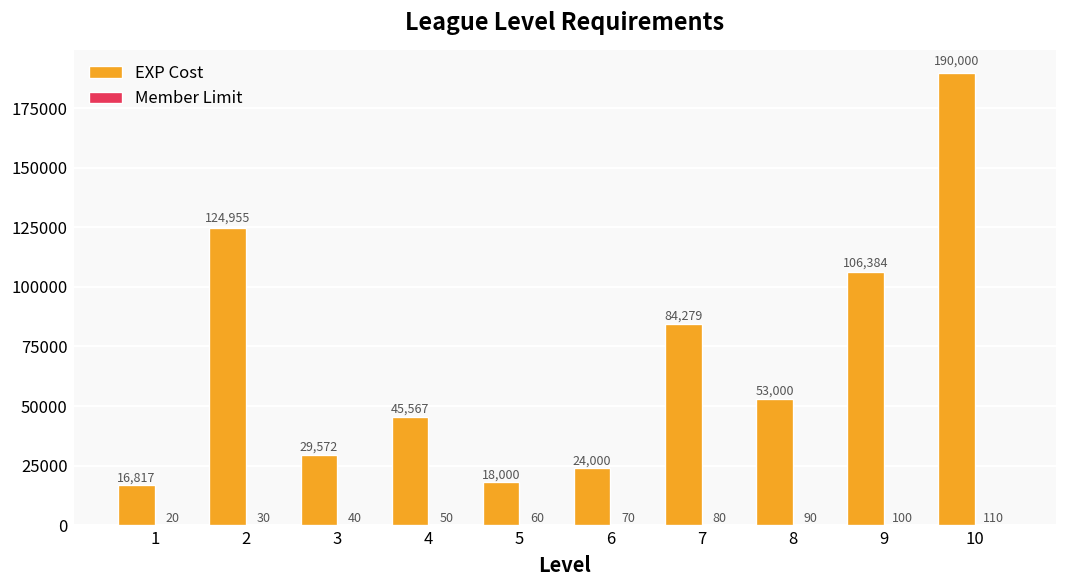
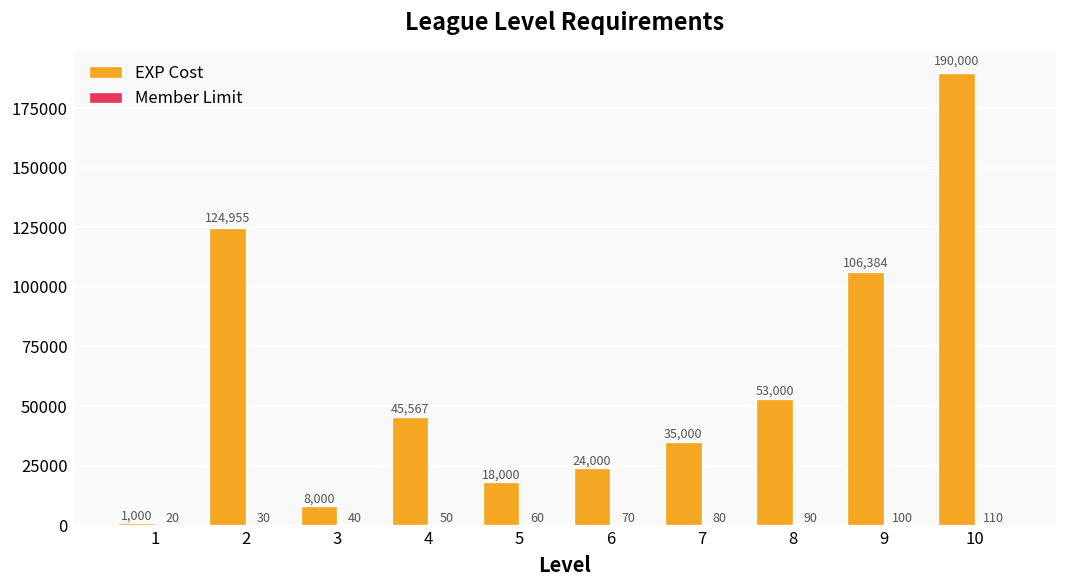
EXP Cost, 1: 16,817 -> 1,000
EXP Cost, 3: 29,572 -> 8,000
EXP Cost, 7: 84,279 -> 35,000
